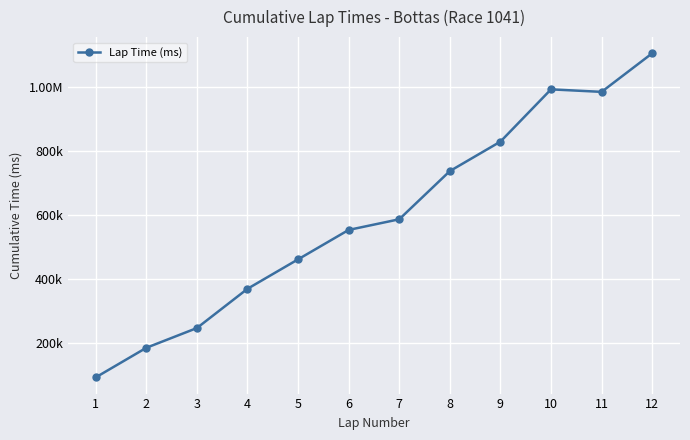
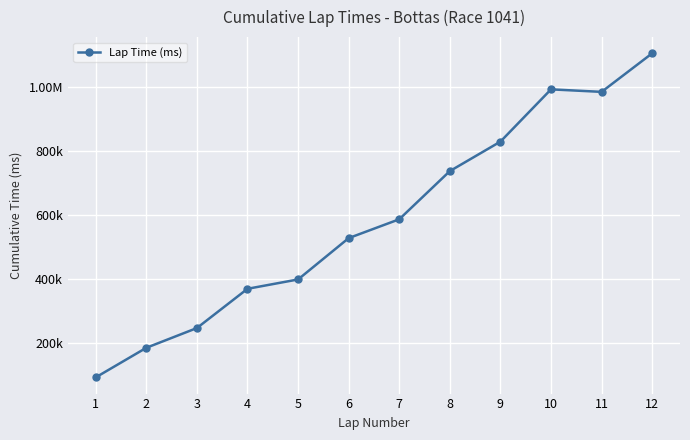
5: 460000 -> 400000
6: 550000 -> 530000
